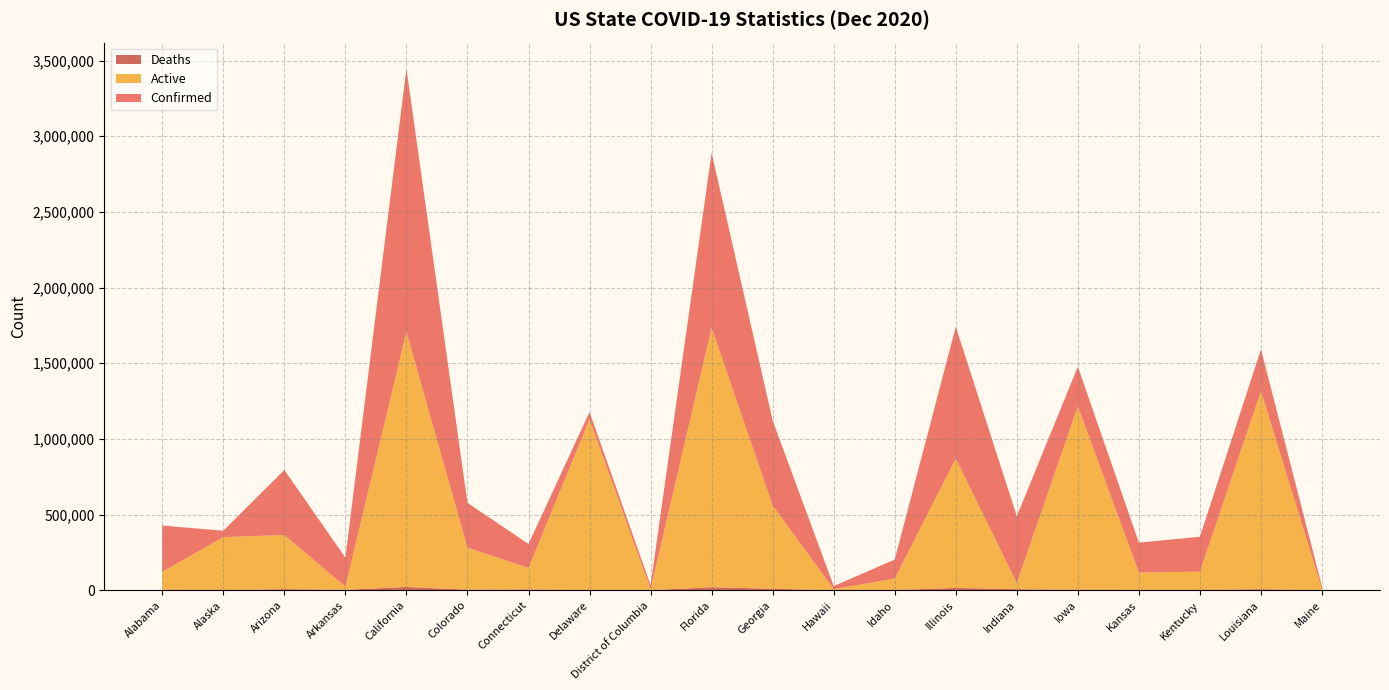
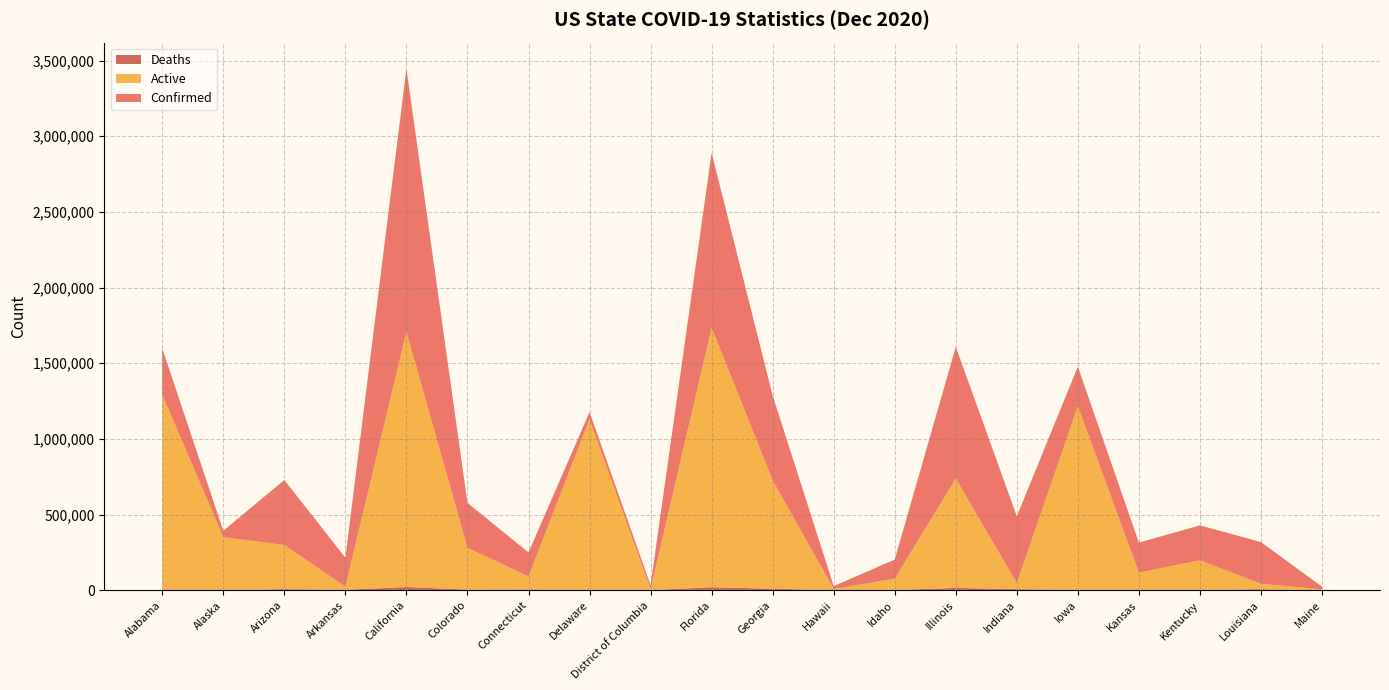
Active, Alabama: 120,000 -> 1,290,000
Active, Arizona: 360,000 -> 290,000
Active, Connecticut: 140,000 -> 90,000
Active, Georgia: 550,000 -> 720,000
Active, Illinois: 850,000 -> 720,000
Active, Kentucky: 120,000 -> 200,000
Active, Louisiana: 1,310,000 -> 40,000
